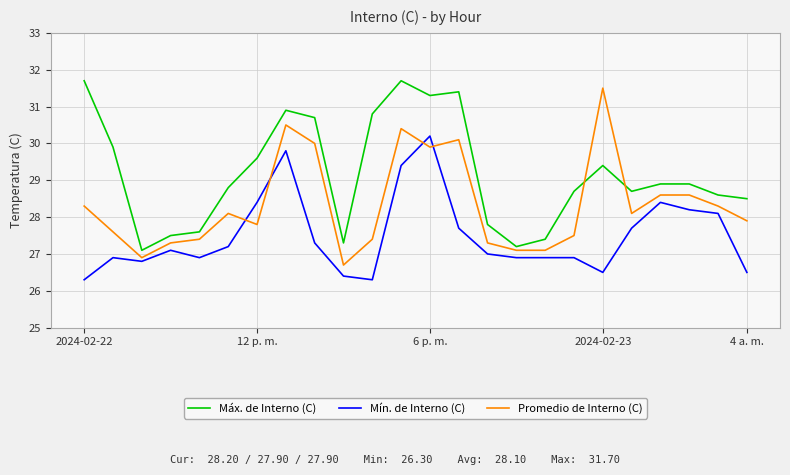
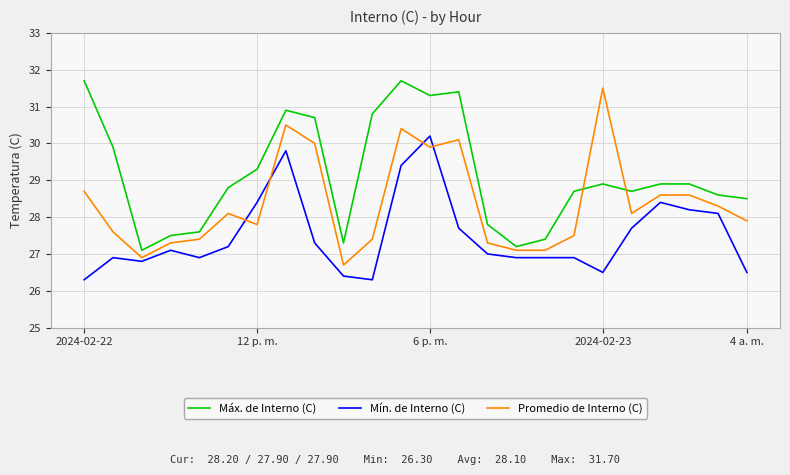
Promedio de Interno (C), 2024-02-22: 28.3 -> 28.7
Máx. de Interno (C), 12 p. m.: 29.6 -> 29.3
Máx. de Interno (C), 2024-02-23: 29.4 -> 28.9
